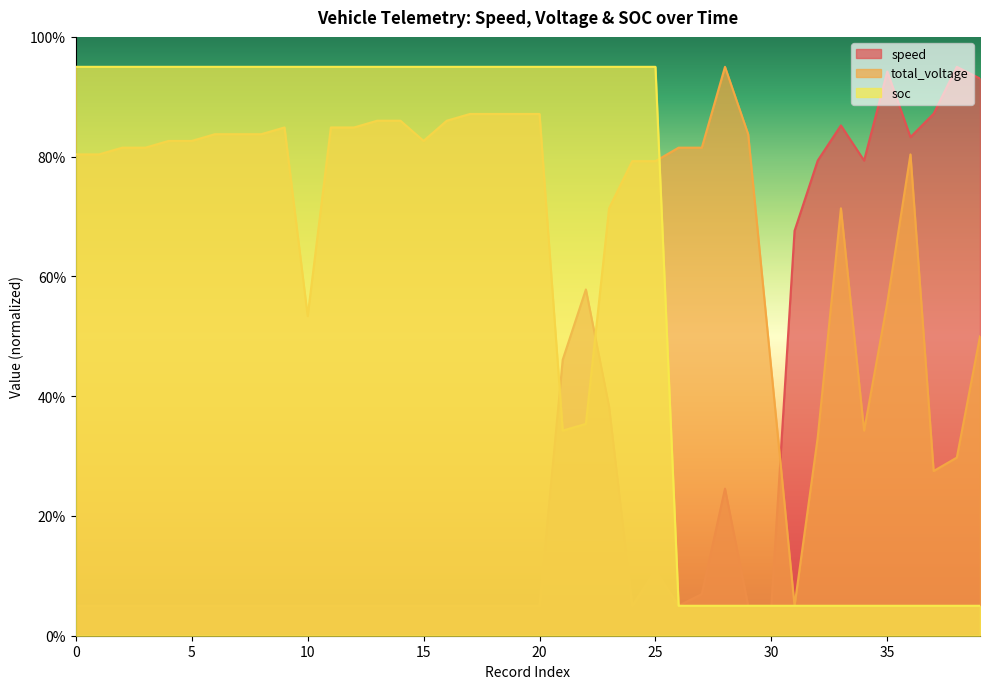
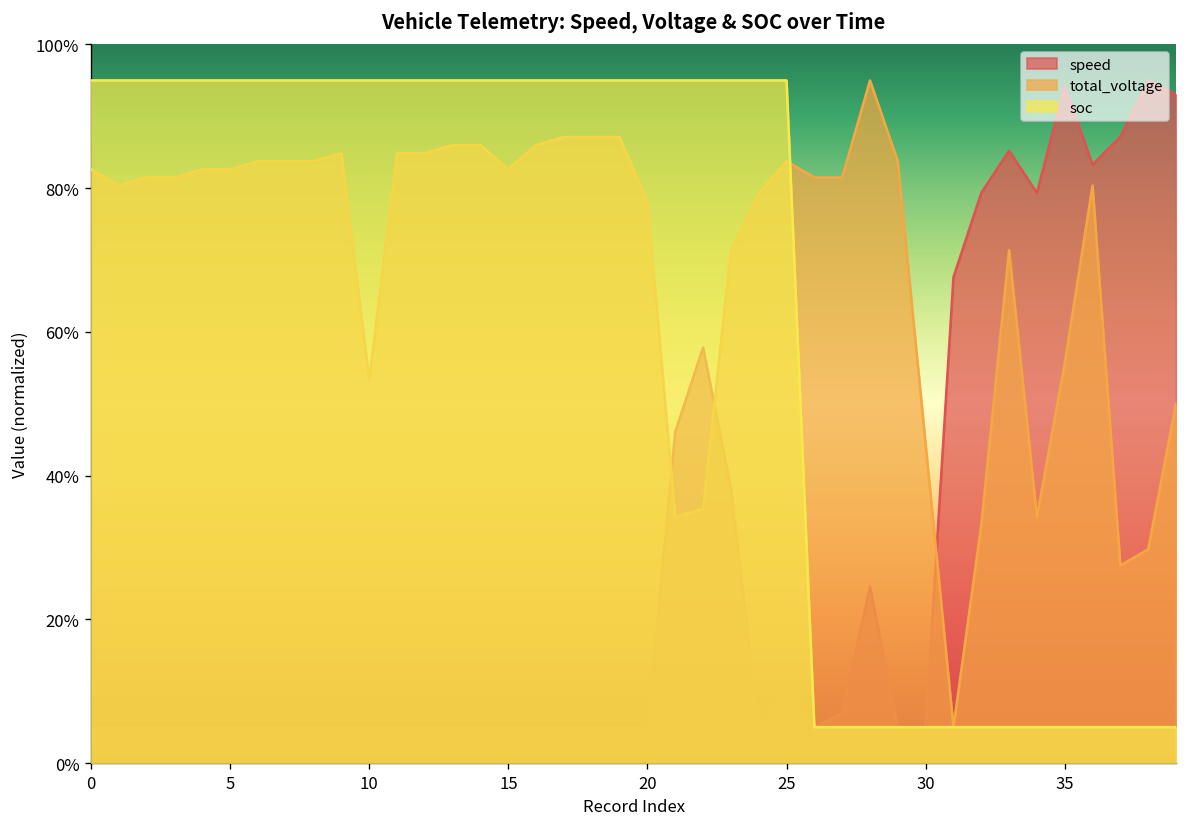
total_voltage, 0: 80% -> 83%
total_voltage, 20: 87% -> 78%
total_voltage, 25: 79% -> 84%
